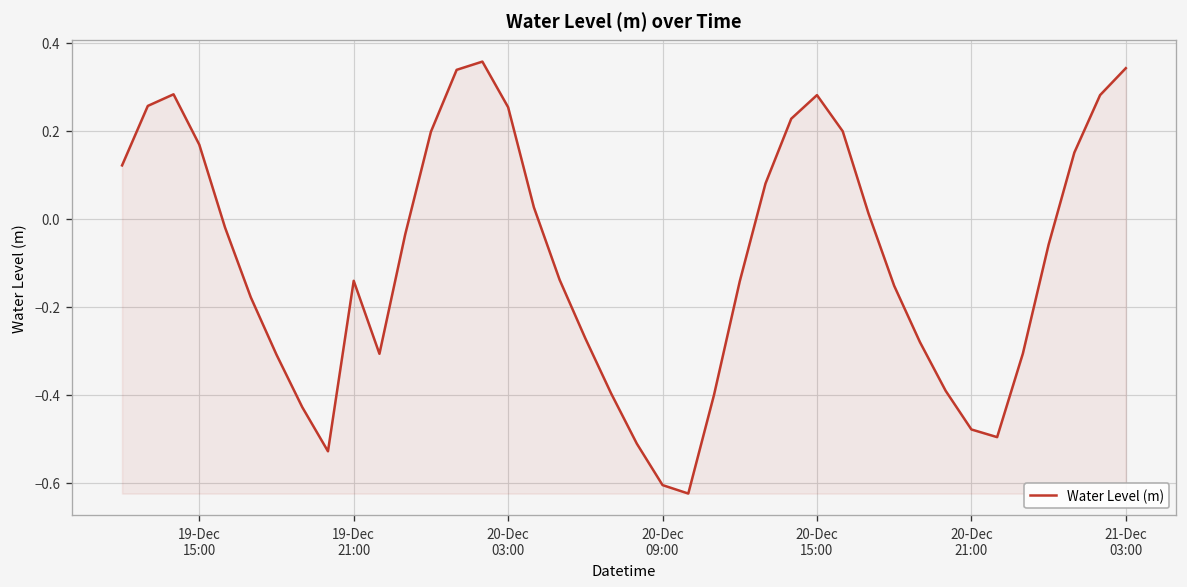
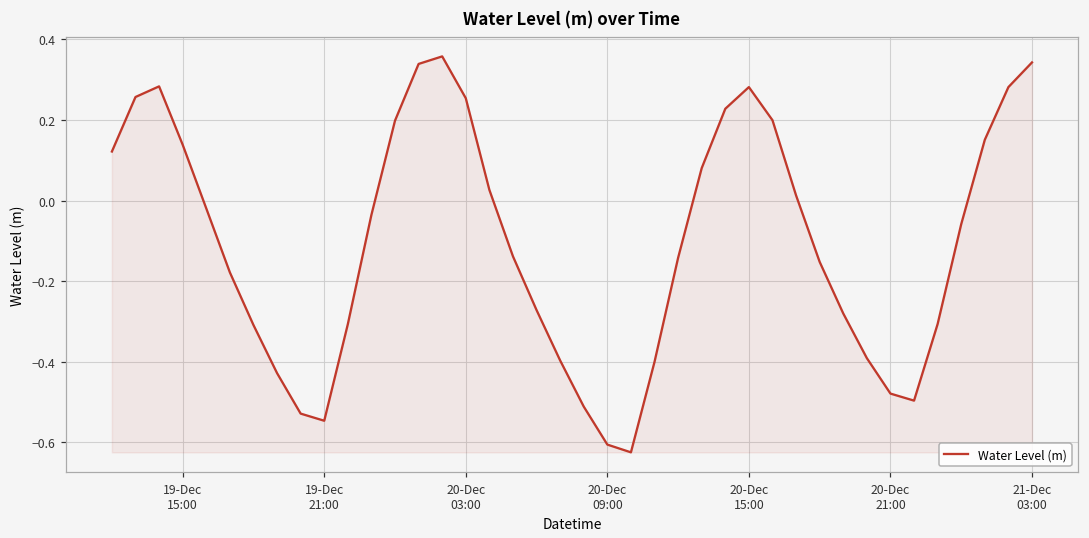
19-Dec 15:00: 0.17 -> 0.14
19-Dec 21:00: -0.14 -> -0.55
